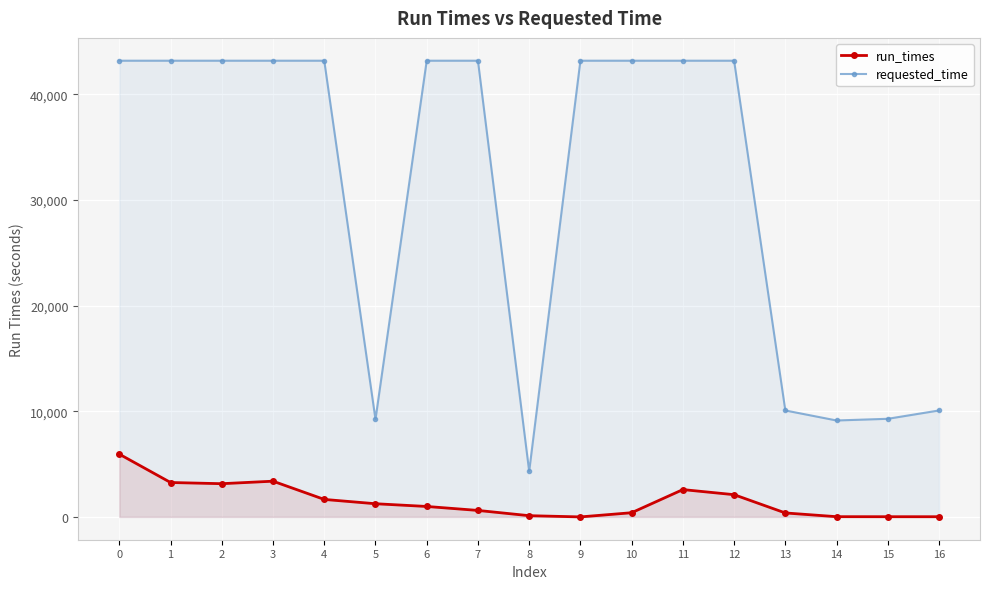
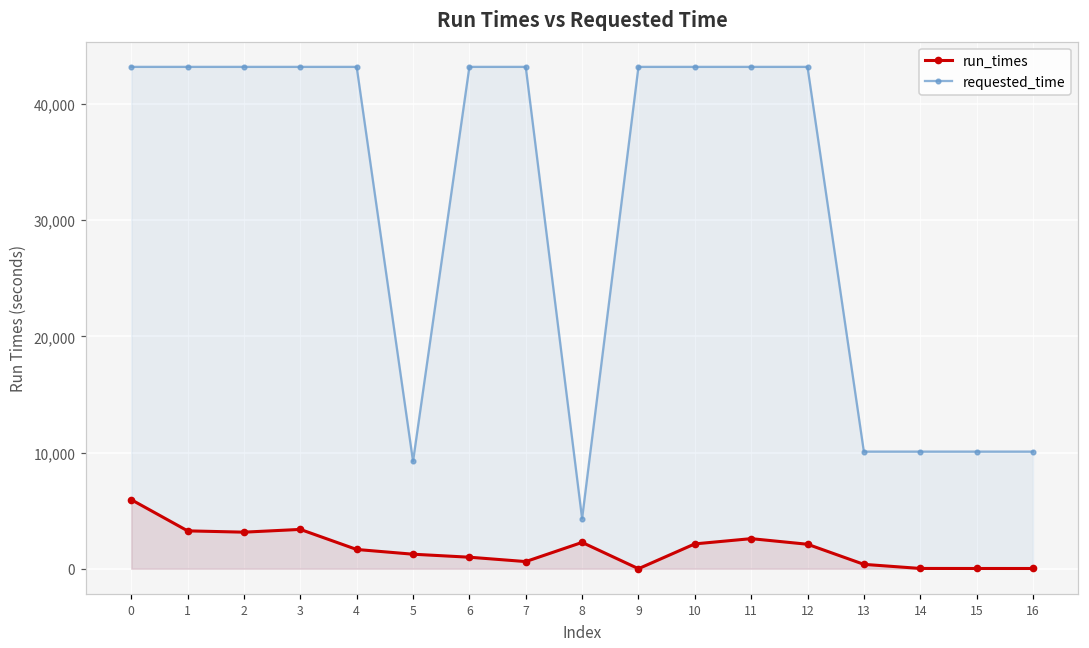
run_times, 8: 100 -> 2,300
run_times, 10: 400 -> 2,100
requested_time, 14: 9,100 -> 10,100
requested_time, 15: 9,300 -> 10,100
